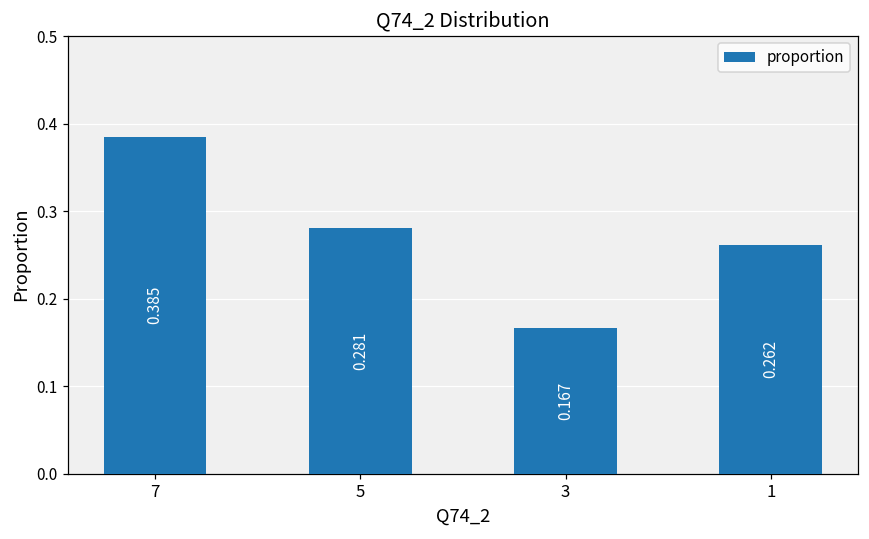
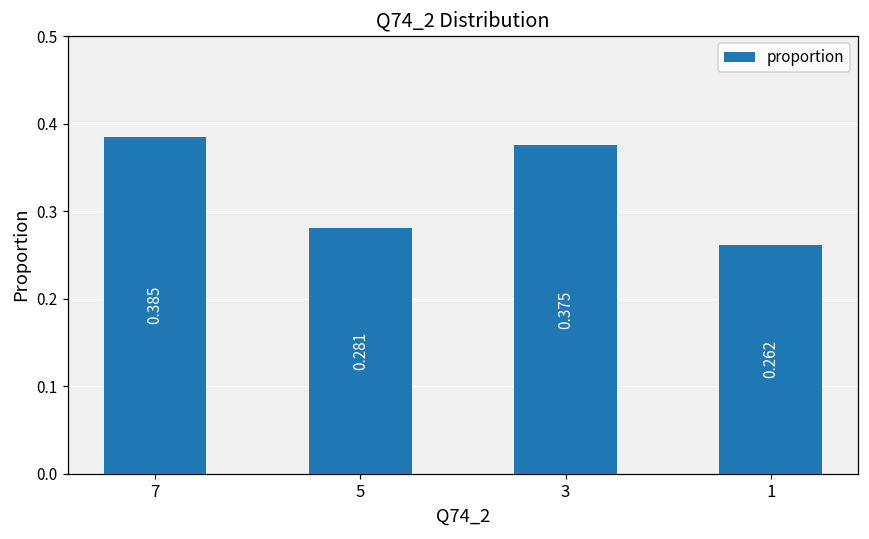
3: 0.167 -> 0.375
